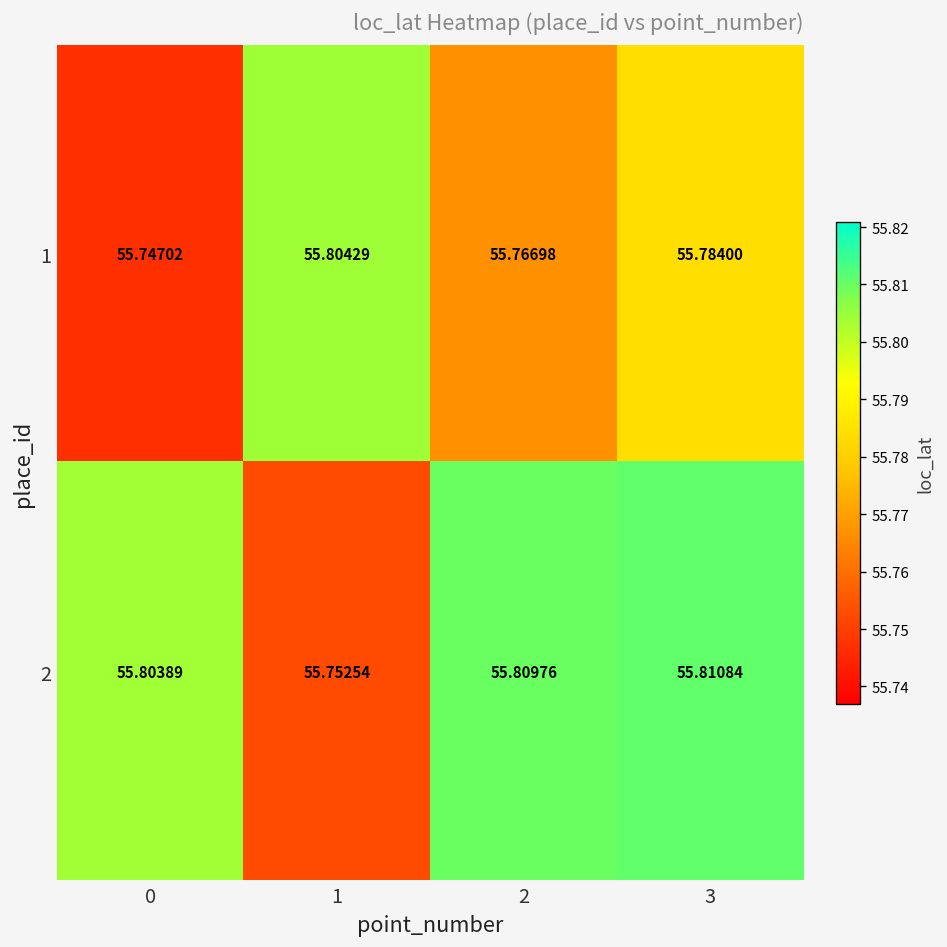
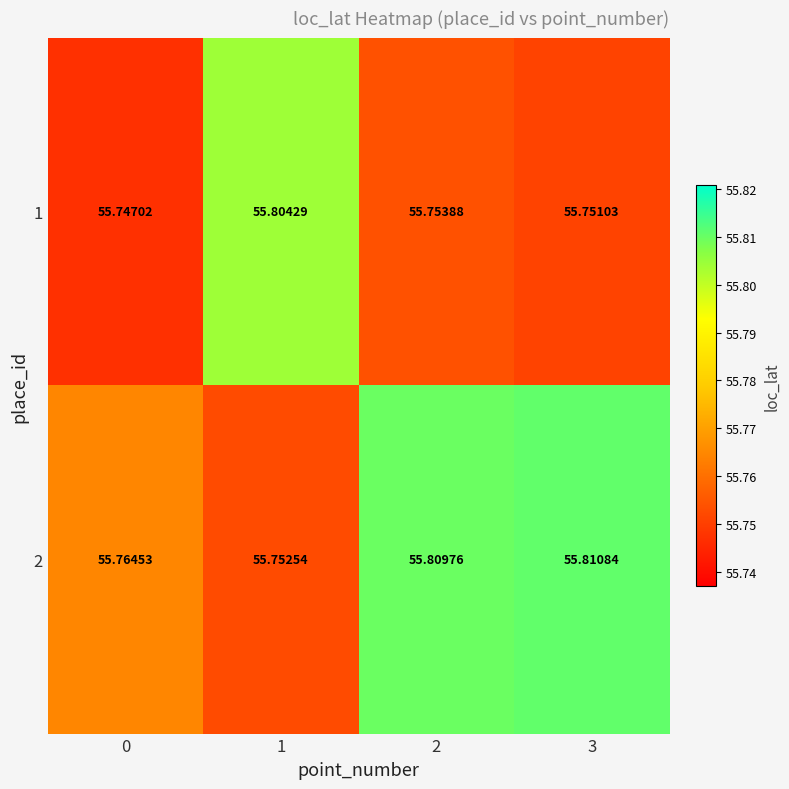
1, 2: 55.76698 -> 55.75388
1, 3: 55.78400 -> 55.75103
2, 0: 55.80389 -> 55.76453
